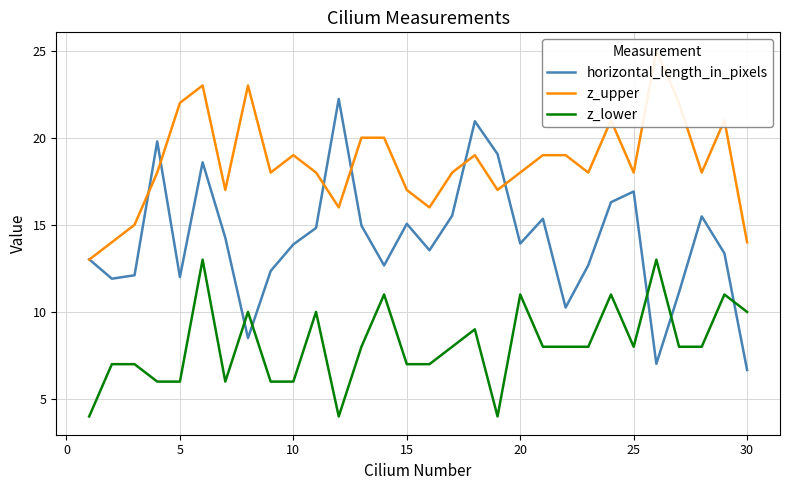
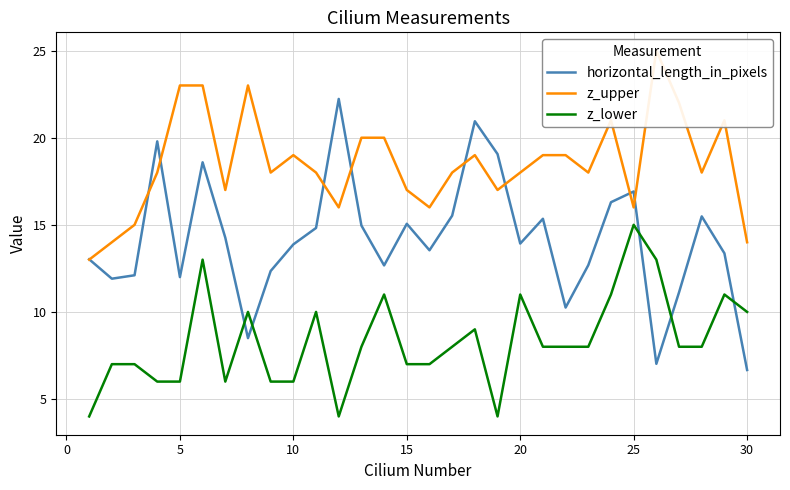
z_upper, 5: 22 -> 23
z_upper, 25: 18 -> 16
z_lower, 25: 8 -> 15
